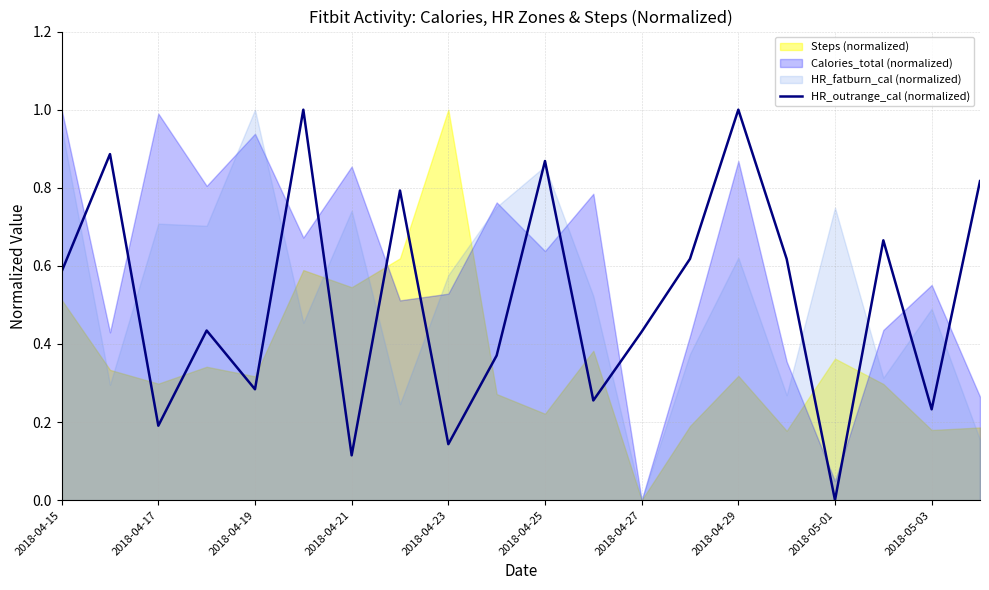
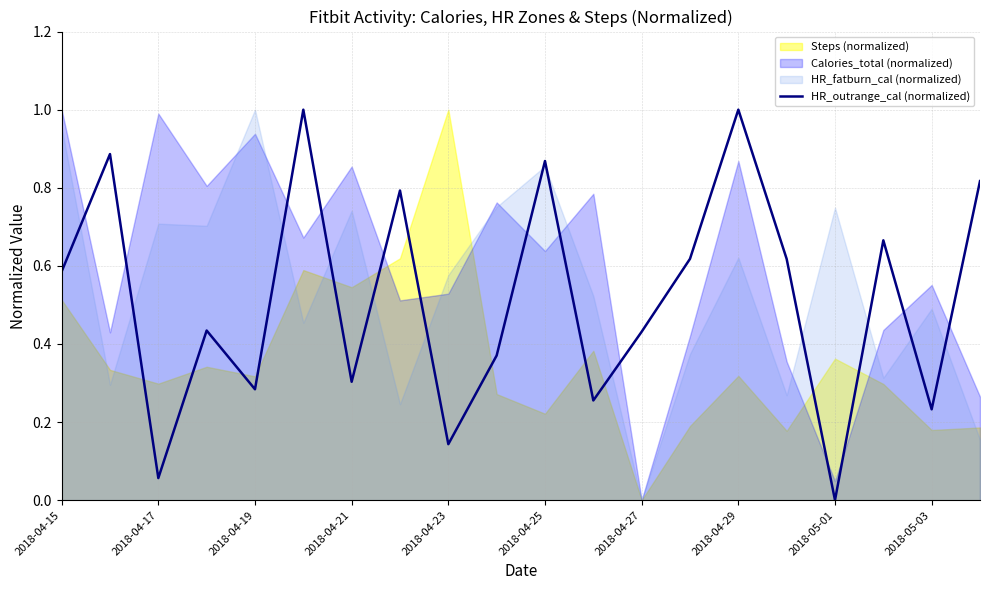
HR_outrange_cal (normalized), 2018-04-17: 0.19 -> 0.06
HR_outrange_cal (normalized), 2018-04-21: 0.11 -> 0.30
